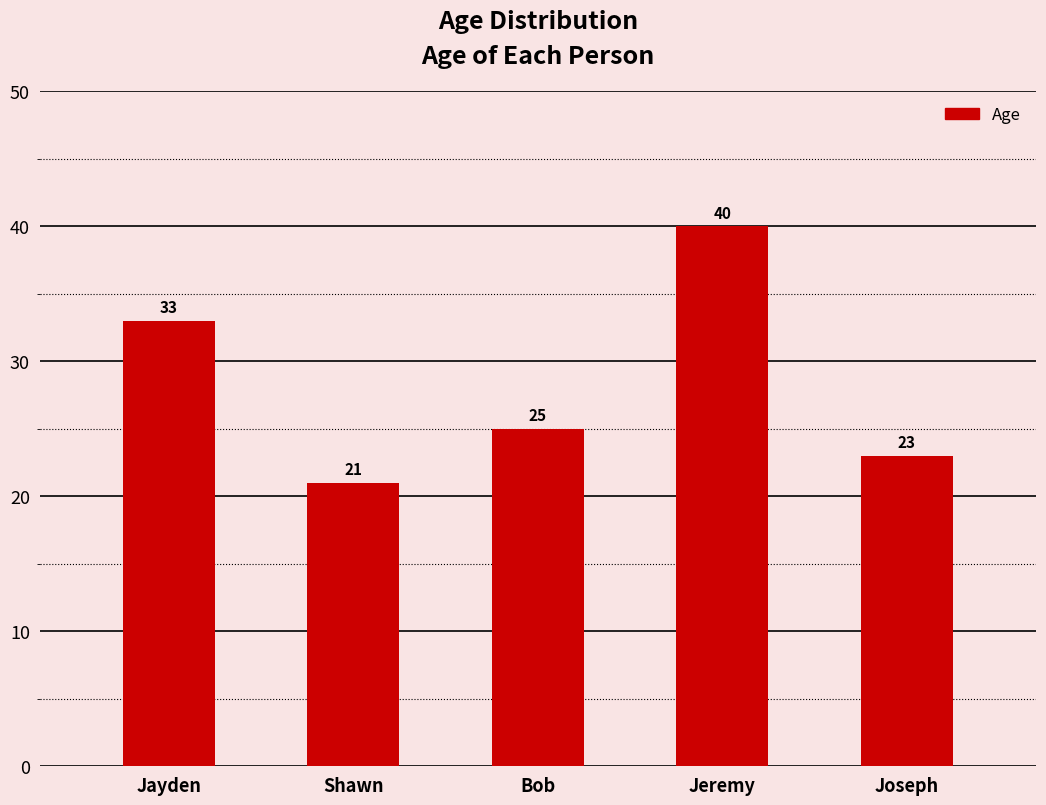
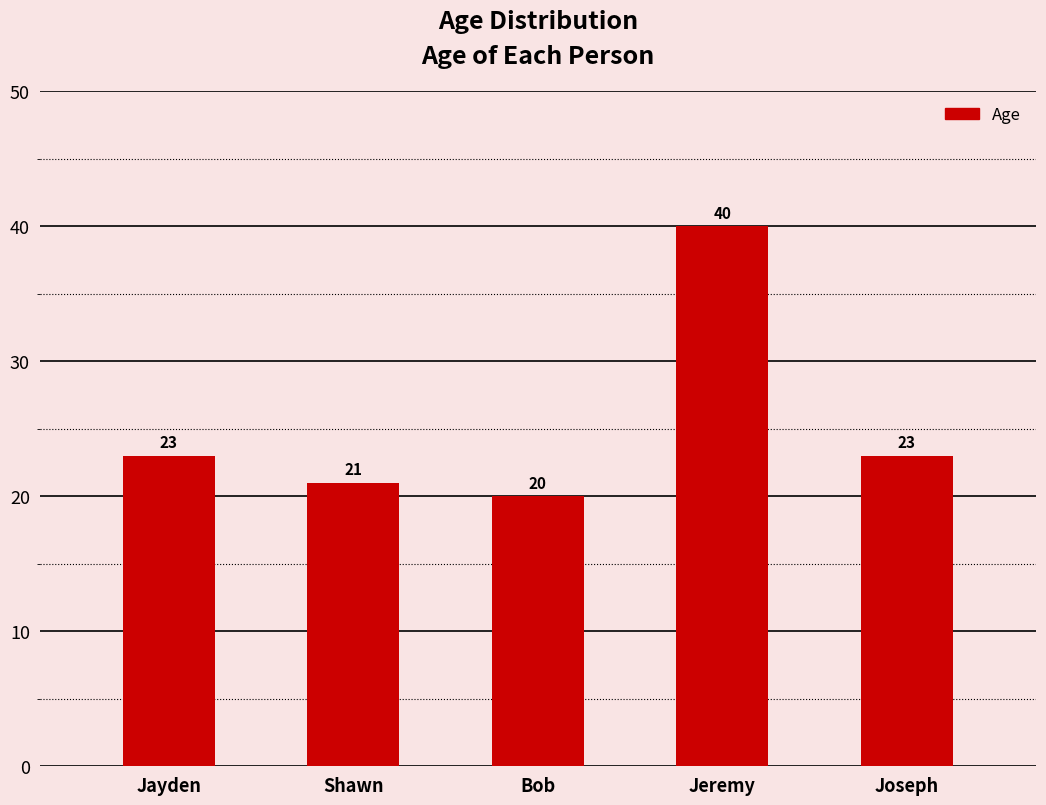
Jayden: 33 -> 23
Bob: 25 -> 20
